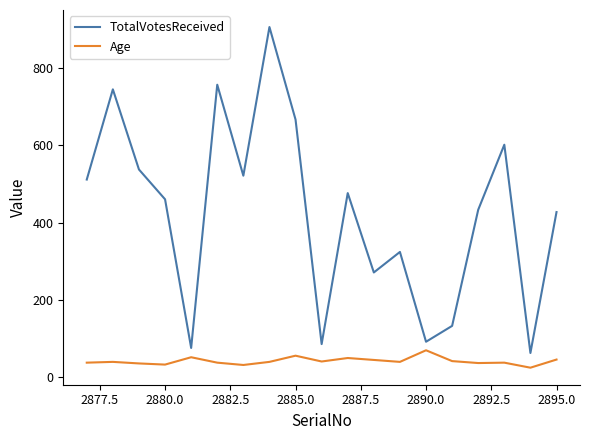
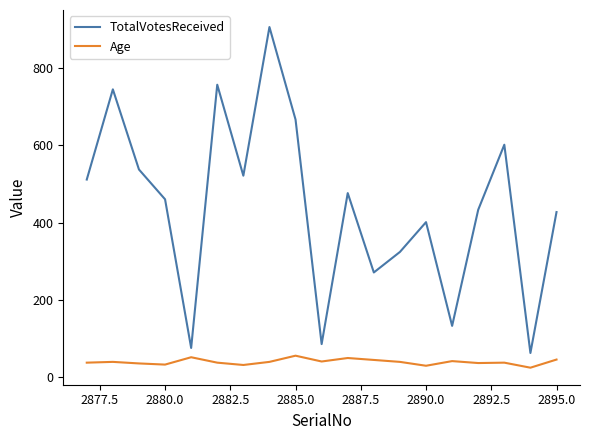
TotalVotesReceived, 2890.0: 90 -> 400
Age, 2890.0: 70 -> 30
